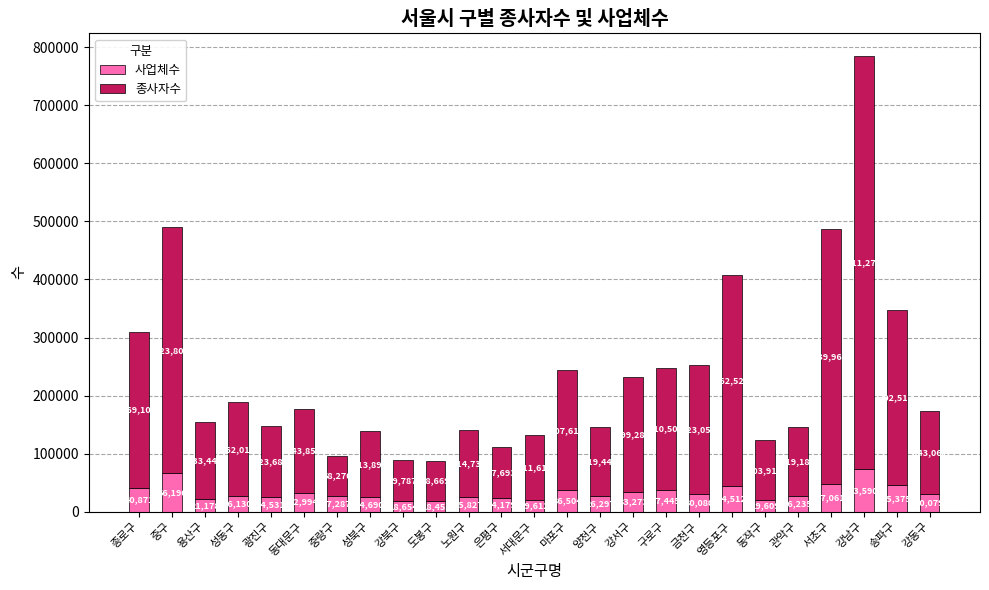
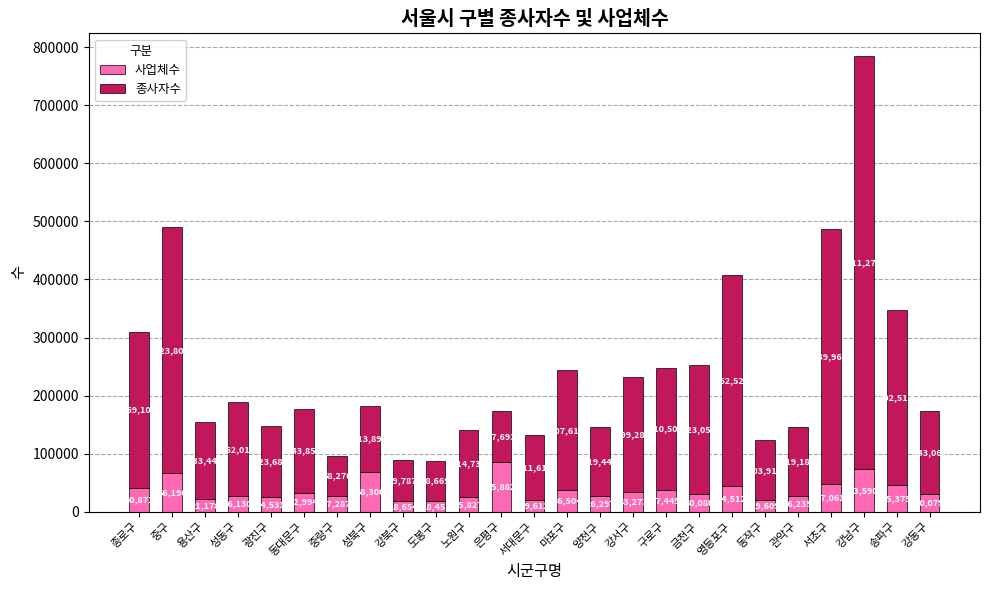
사업체수, 성북구: 24,690 -> 68,300
사업체수, 은평구: 24,179 -> 85,882
